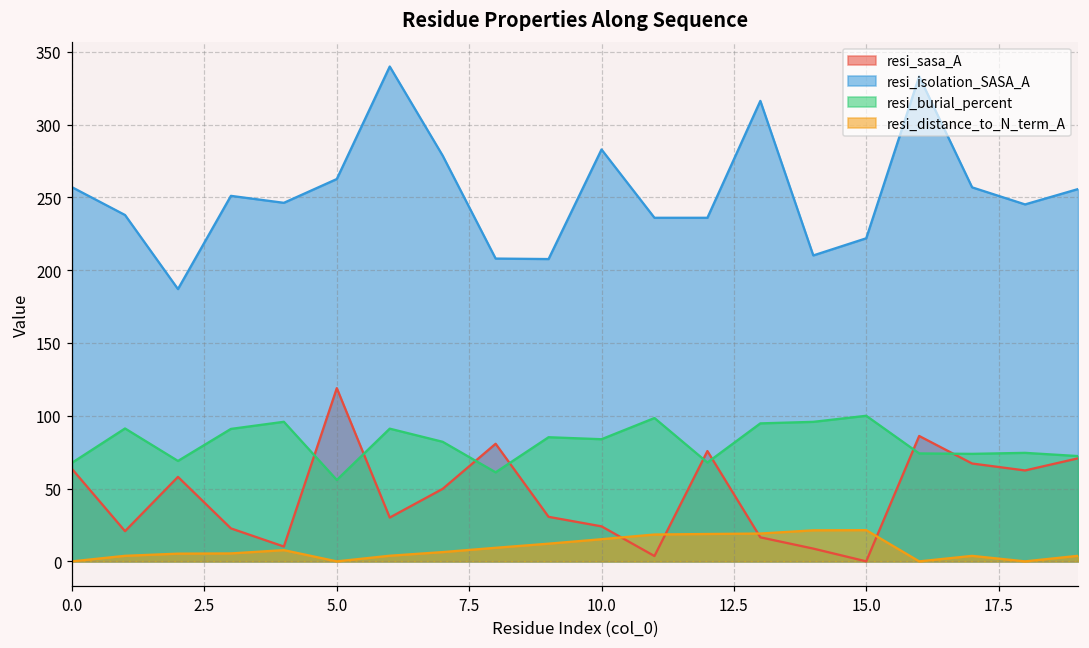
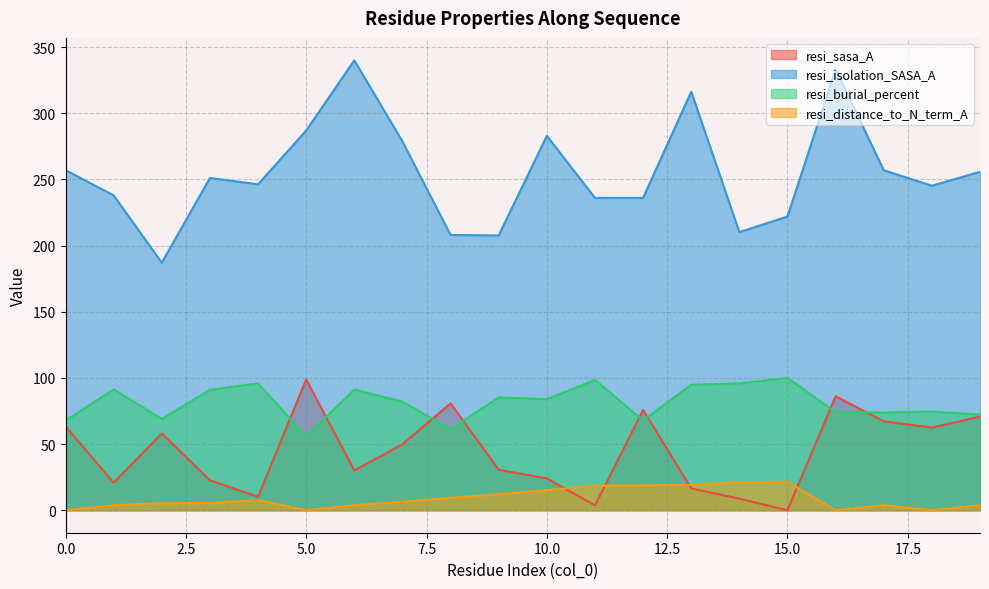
resi_sasa_A, 5.0: 119 -> 99
resi_isolation_SASA_A, 5.0: 263 -> 287
